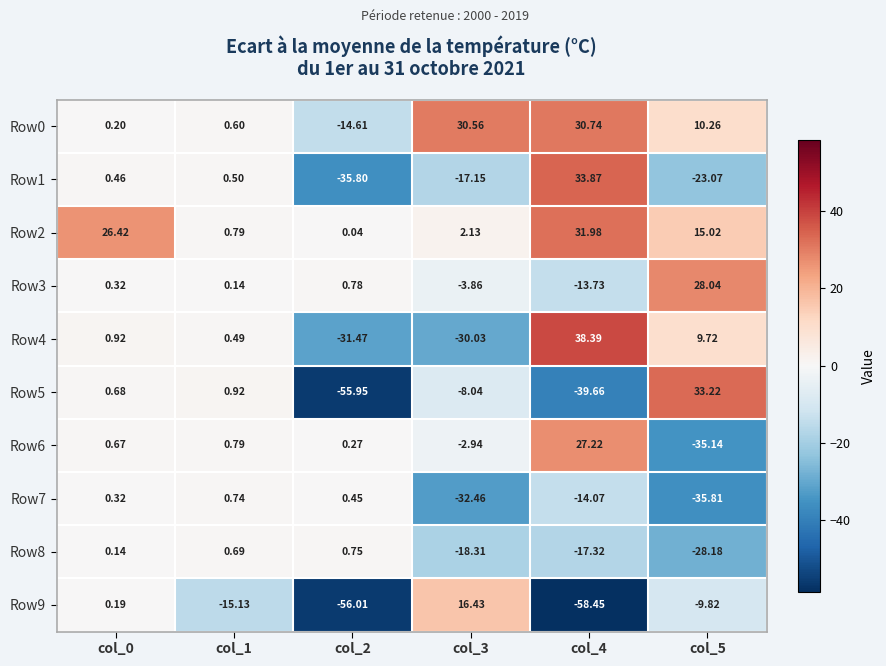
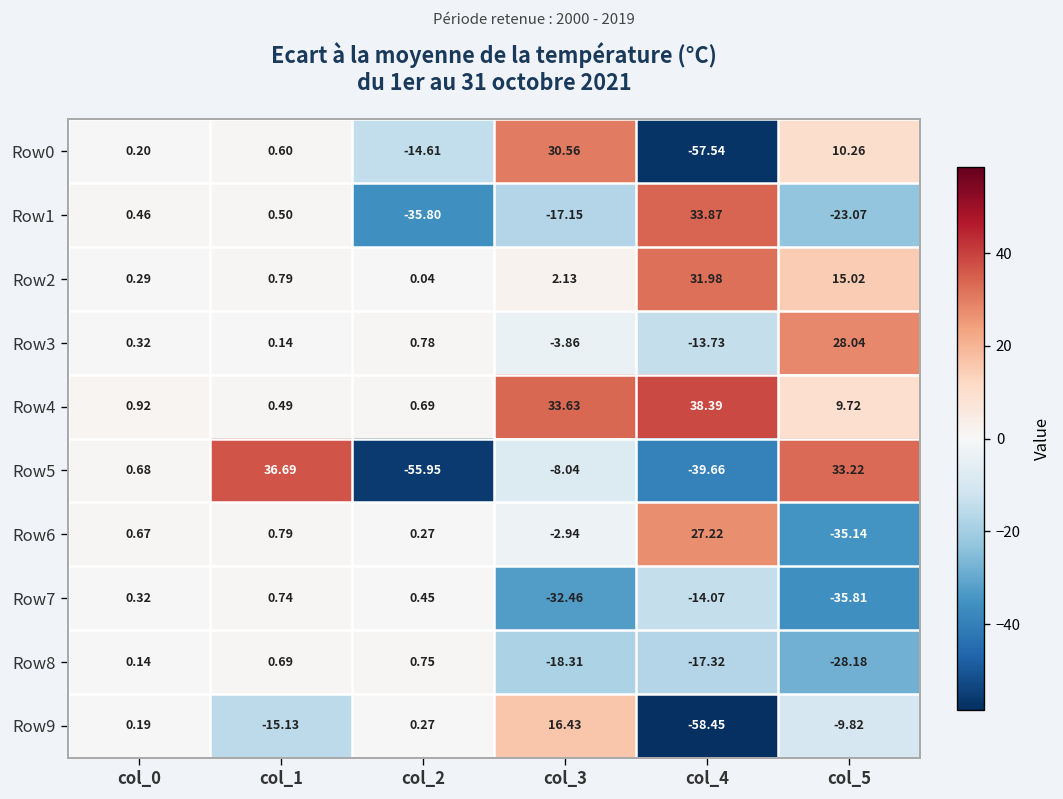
Row0, col_4: 30.74 -> -57.54
Row2, col_0: 26.42 -> 0.29
Row4, col_2: -31.47 -> 0.69
Row4, col_3: -30.03 -> 33.63
Row5, col_1: 0.92 -> 36.69
Row9, col_2: -56.01 -> 0.27
